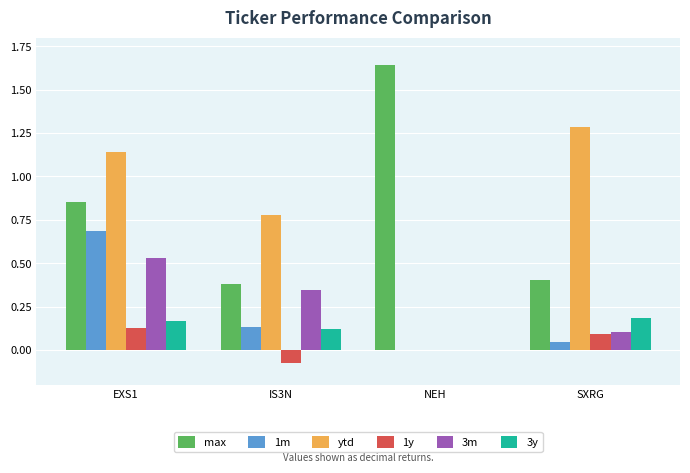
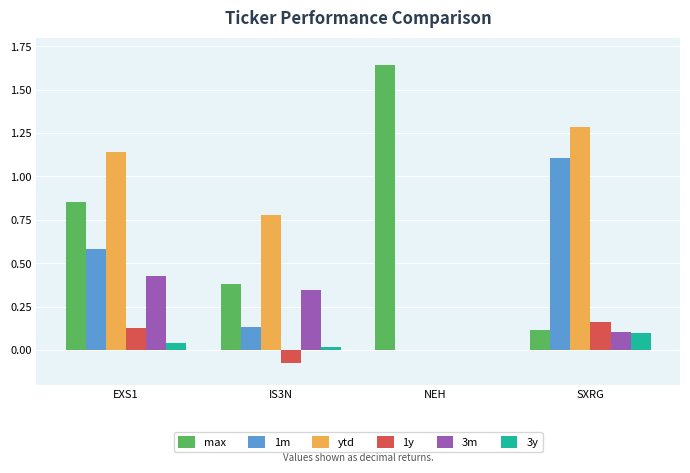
1m, EXS1: 0.69 -> 0.58
3m, EXS1: 0.53 -> 0.43
3y, EXS1: 0.17 -> 0.04
3y, IS3N: 0.12 -> 0.02
max, SXRG: 0.40 -> 0.12
1m, SXRG: 0.05 -> 1.11
1y, SXRG: 0.09 -> 0.16
3y, SXRG: 0.18 -> 0.10
